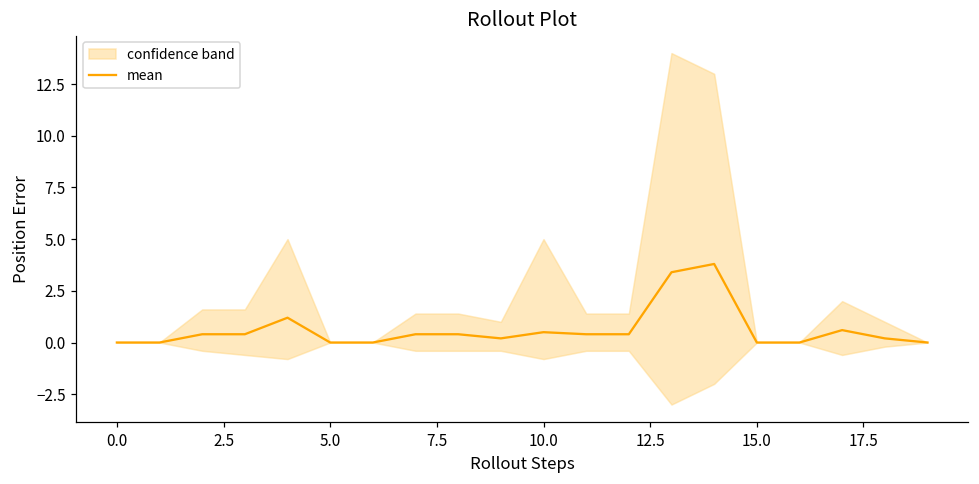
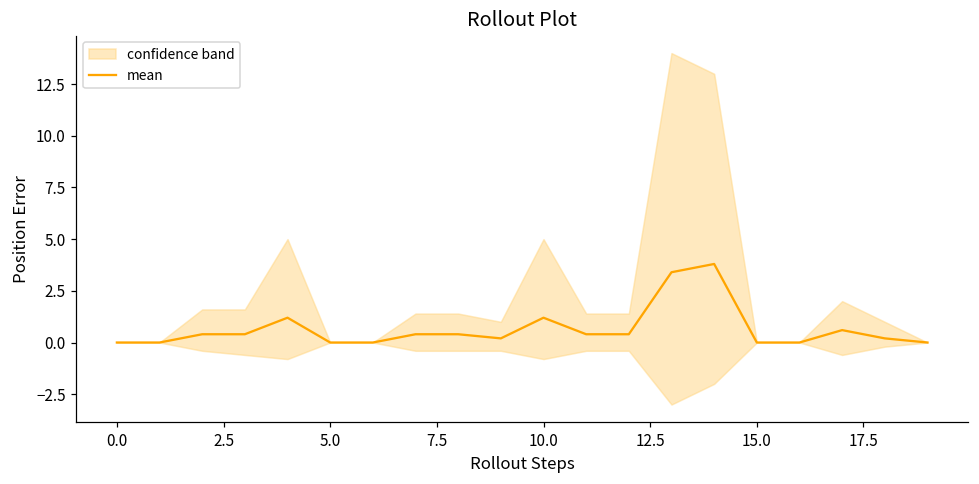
mean, 10.0: 0.5 -> 1.2
